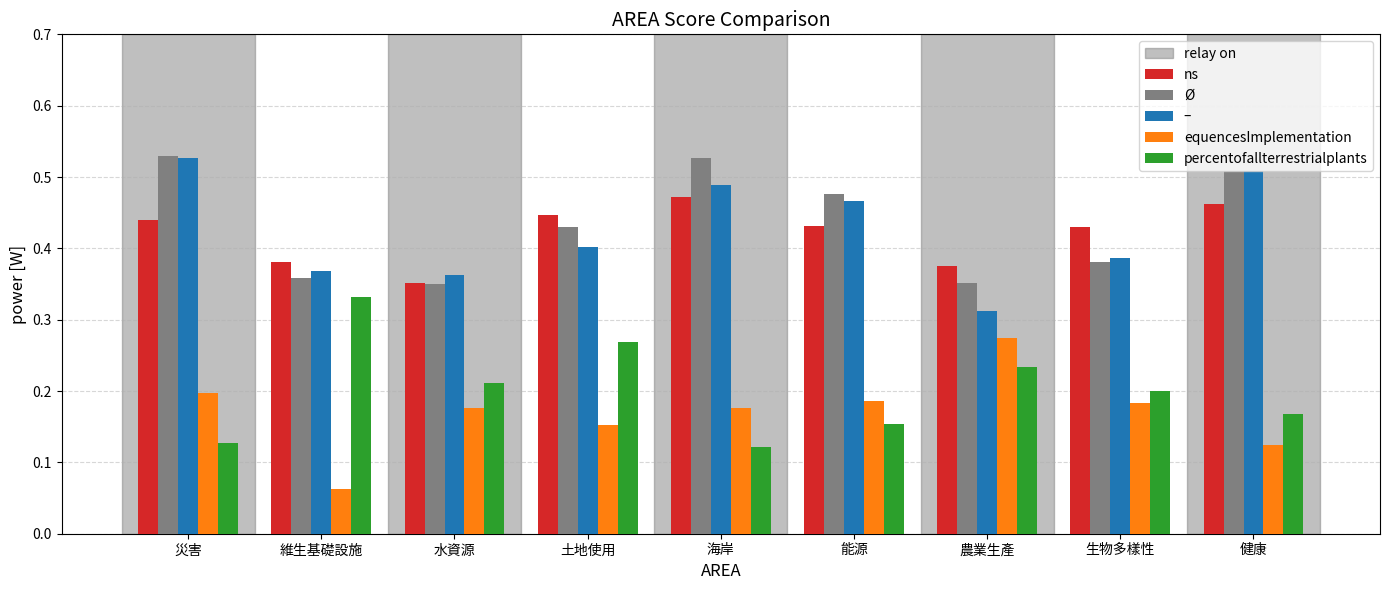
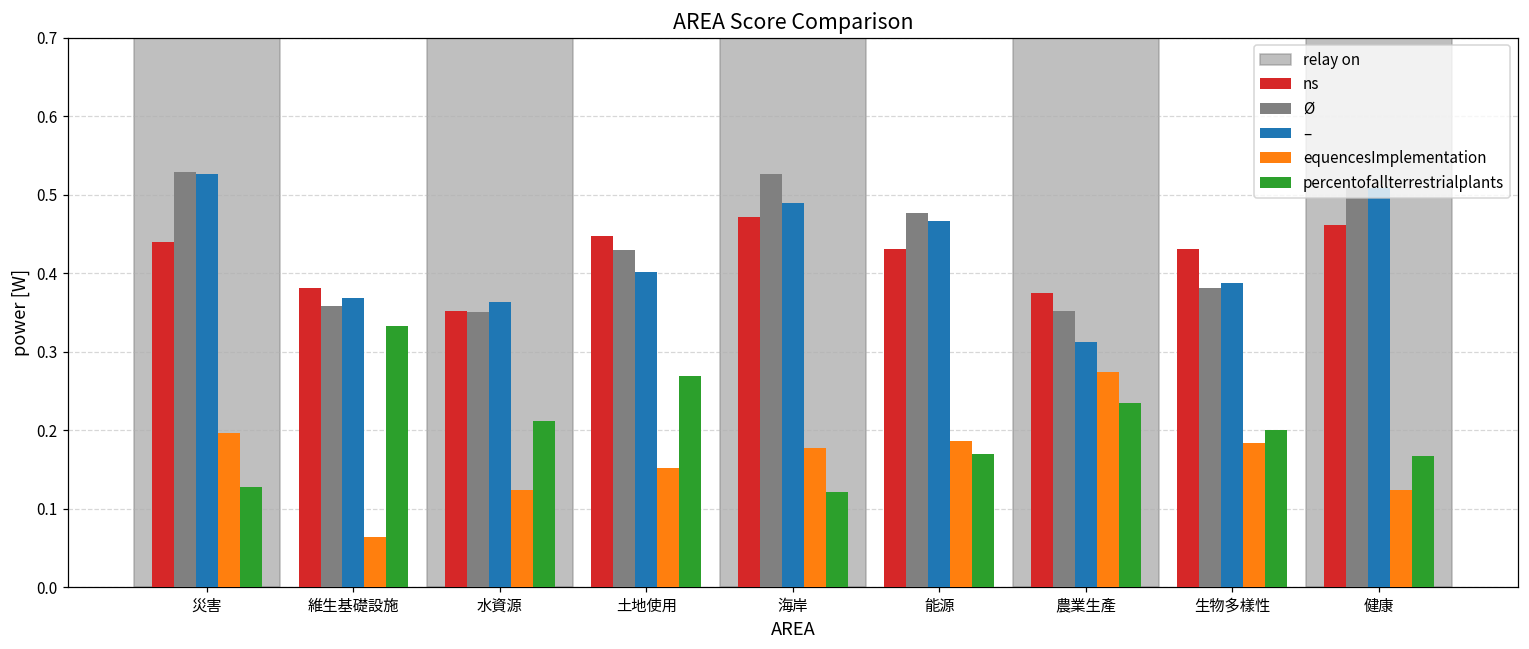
equencesImplementation, 水資源: 0.18 -> 0.12
percentofallterrestrialplants, 能源: 0.15 -> 0.17
